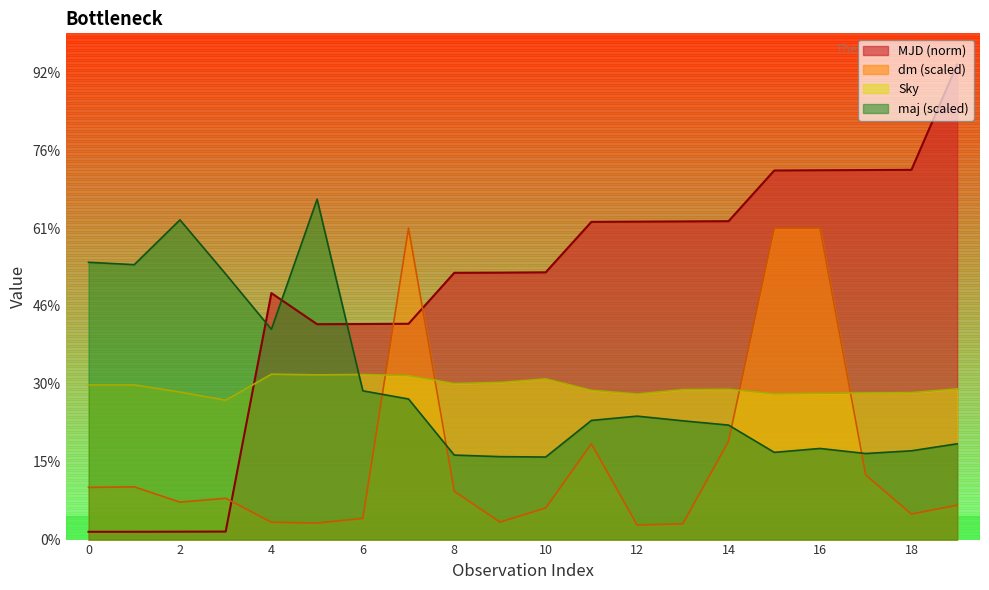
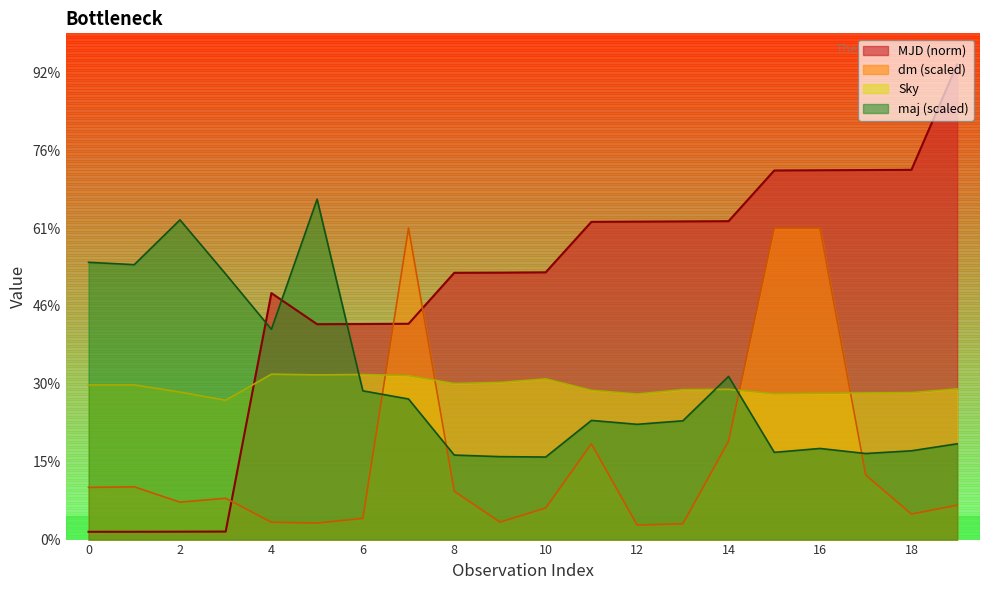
maj (scaled), 12: 24% -> 23%
maj (scaled), 14: 23% -> 32%
